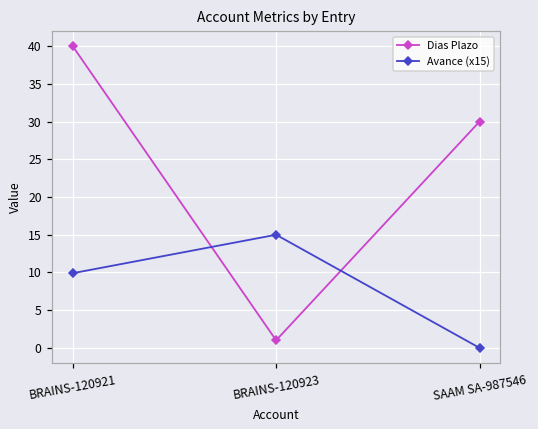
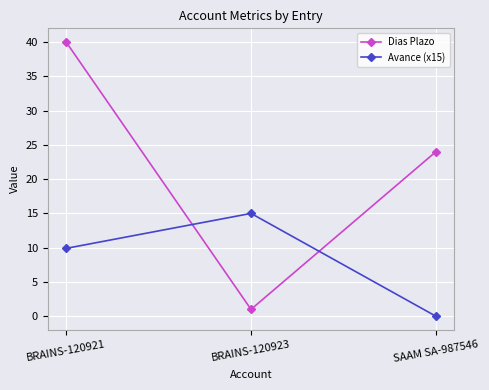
Dias Plazo, SAAM SA-987546: 30 -> 24
